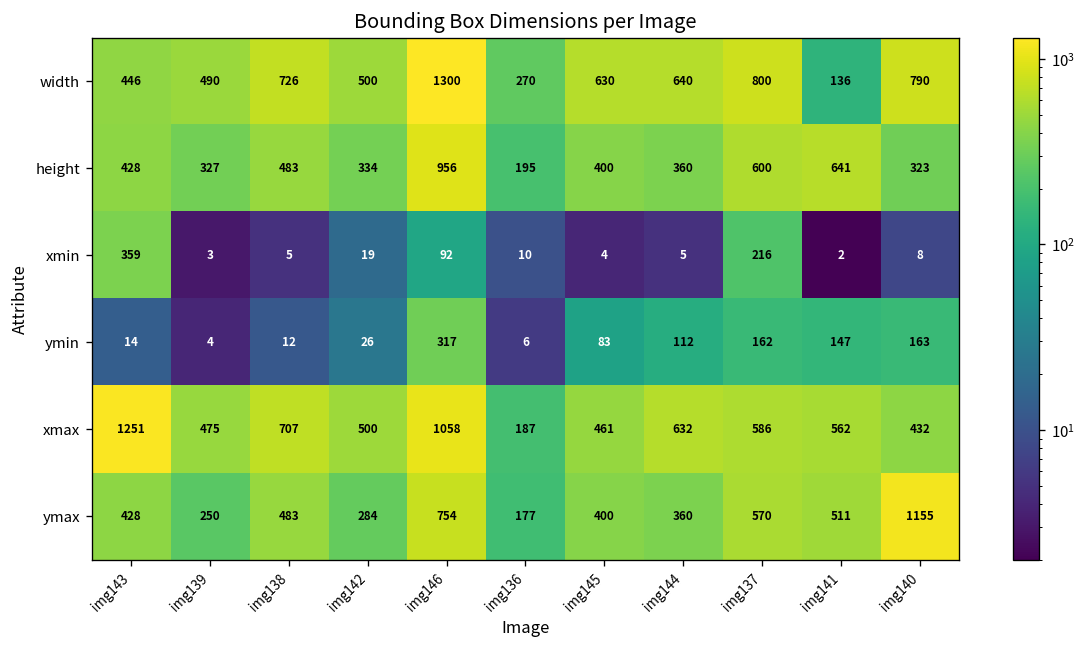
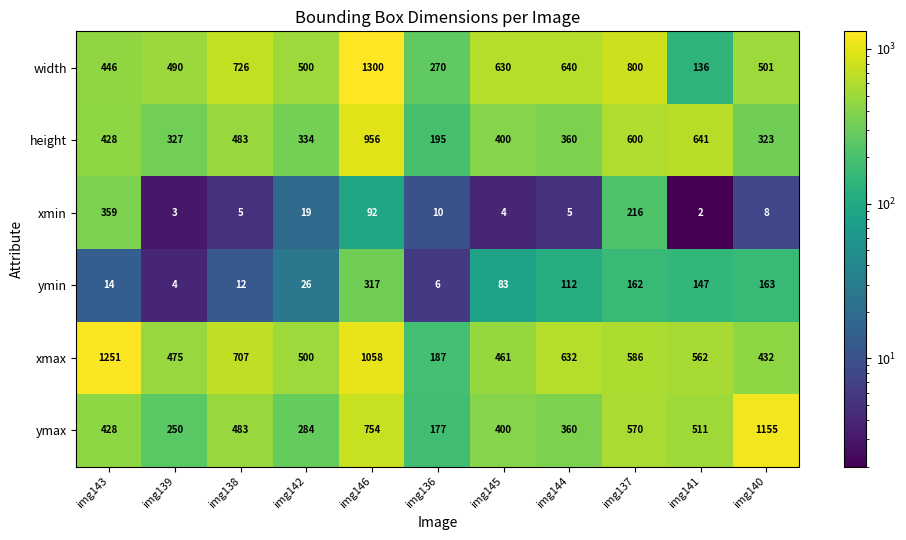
width, img140: 790 -> 501
